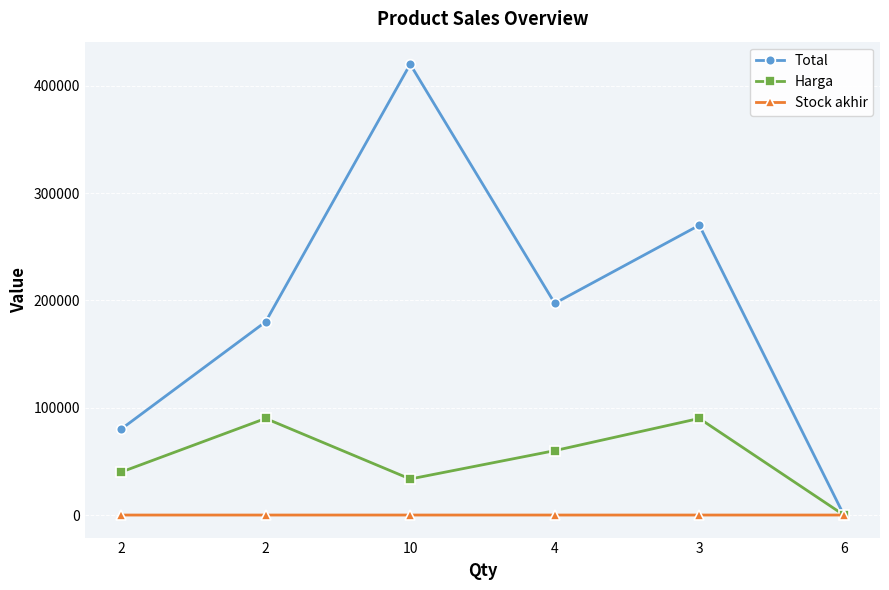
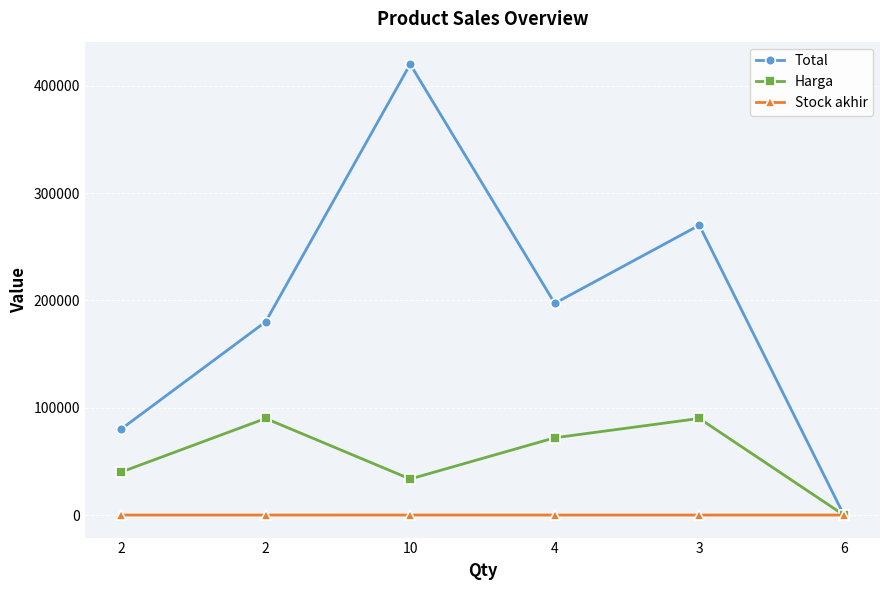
Harga, 4: 60000 -> 72000
